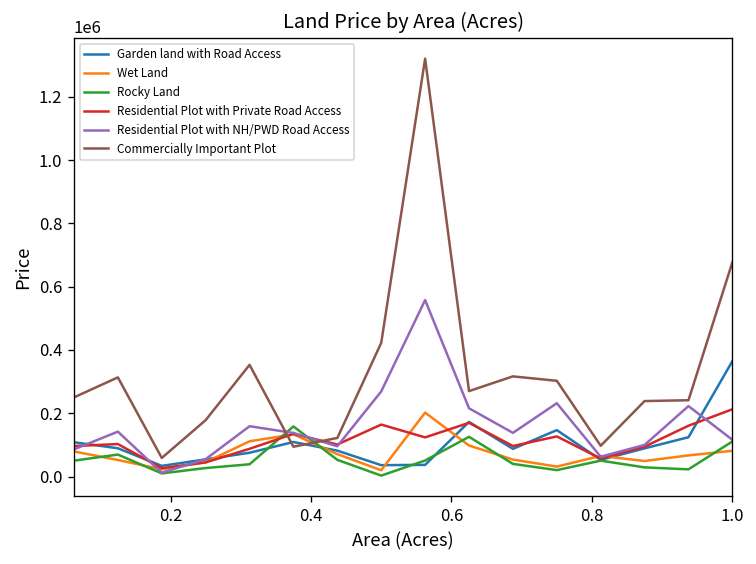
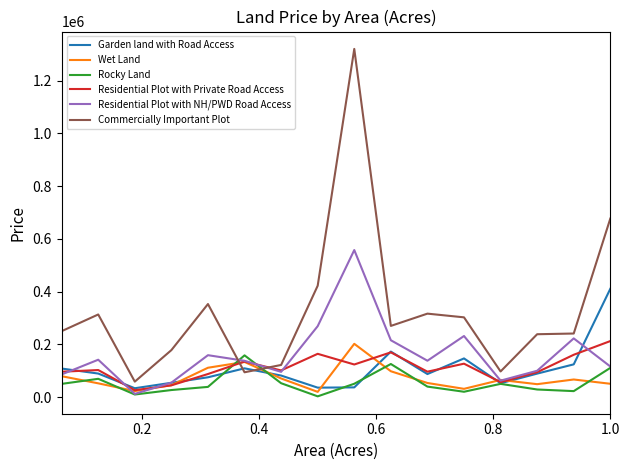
Garden land with Road Access, 1.0: 360000 -> 410000
Wet Land, 1.0: 80000 -> 50000
